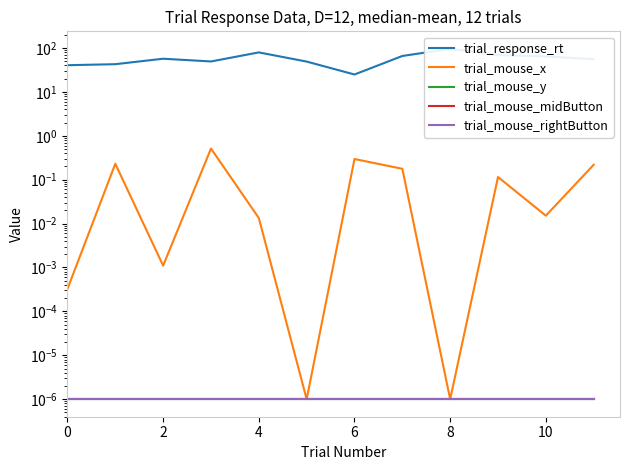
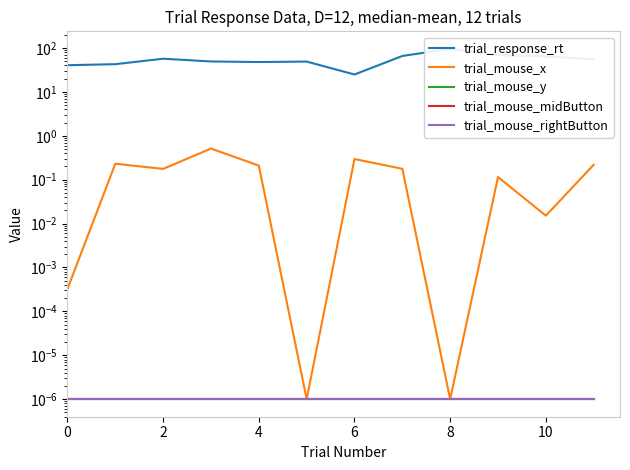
trial_mouse_x, 2: 0.0011 -> 0.18
trial_response_rt, 4: 80 -> 50
trial_mouse_x, 4: 0.013 -> 0.2
